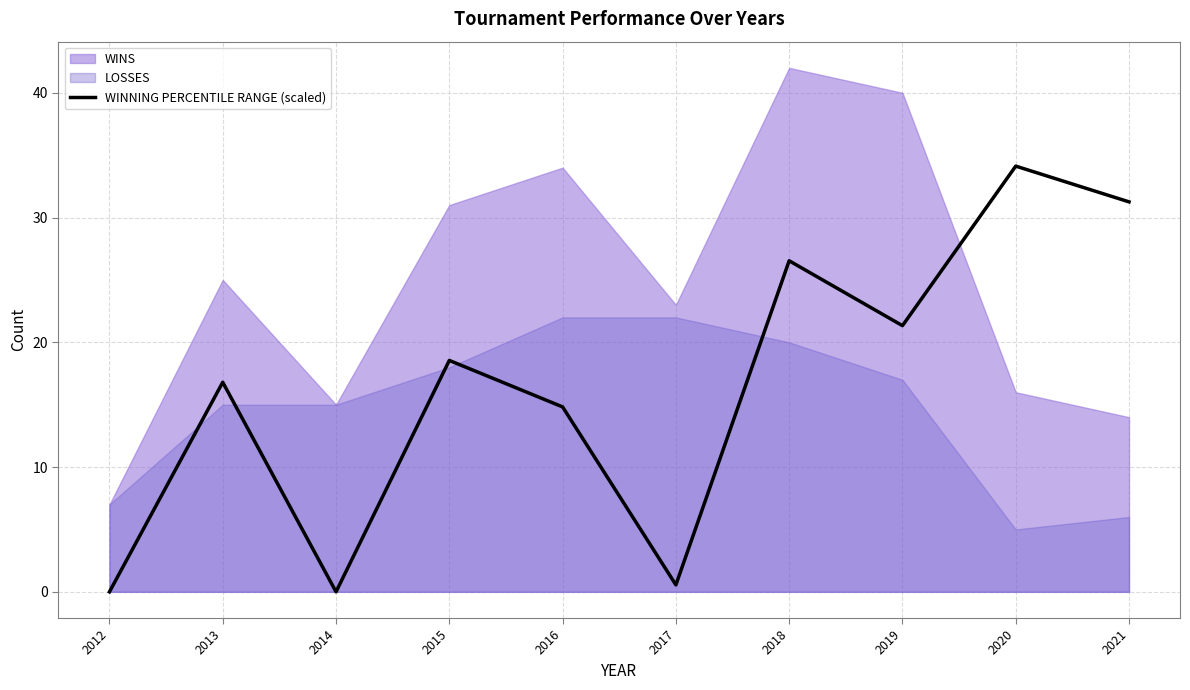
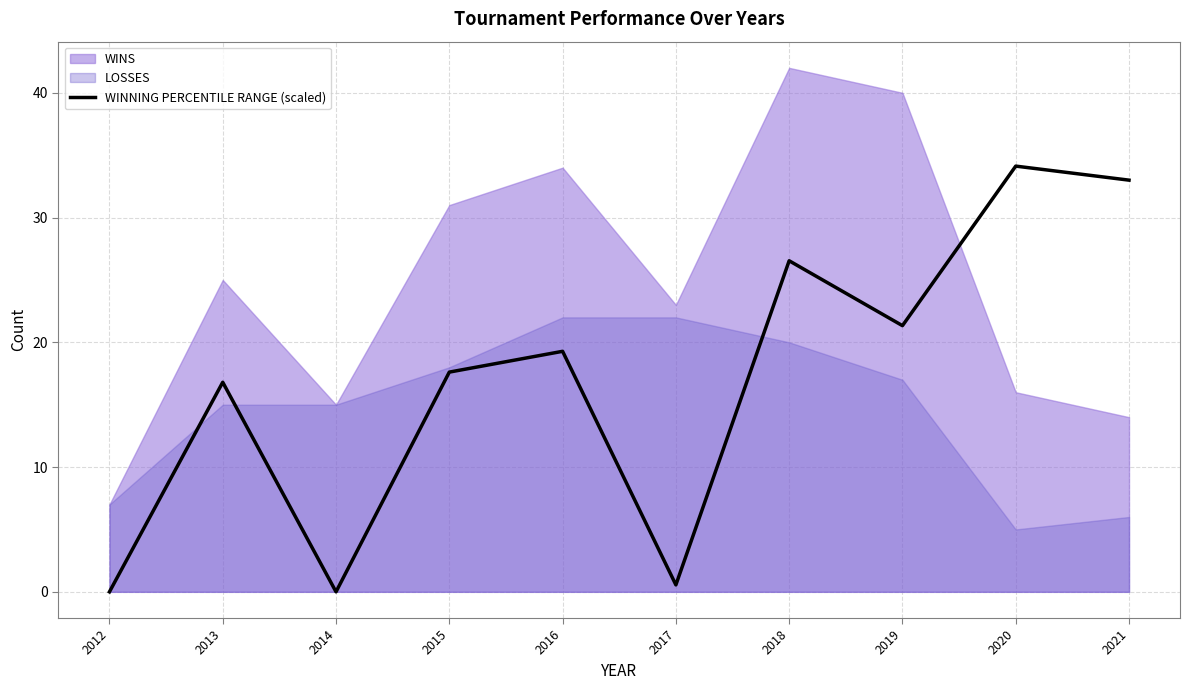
WINNING PERCENTILE RANGE (scaled), 2015: 18.5 -> 17.6
WINNING PERCENTILE RANGE (scaled), 2016: 14.8 -> 19.3
WINNING PERCENTILE RANGE (scaled), 2021: 31.3 -> 33.0
